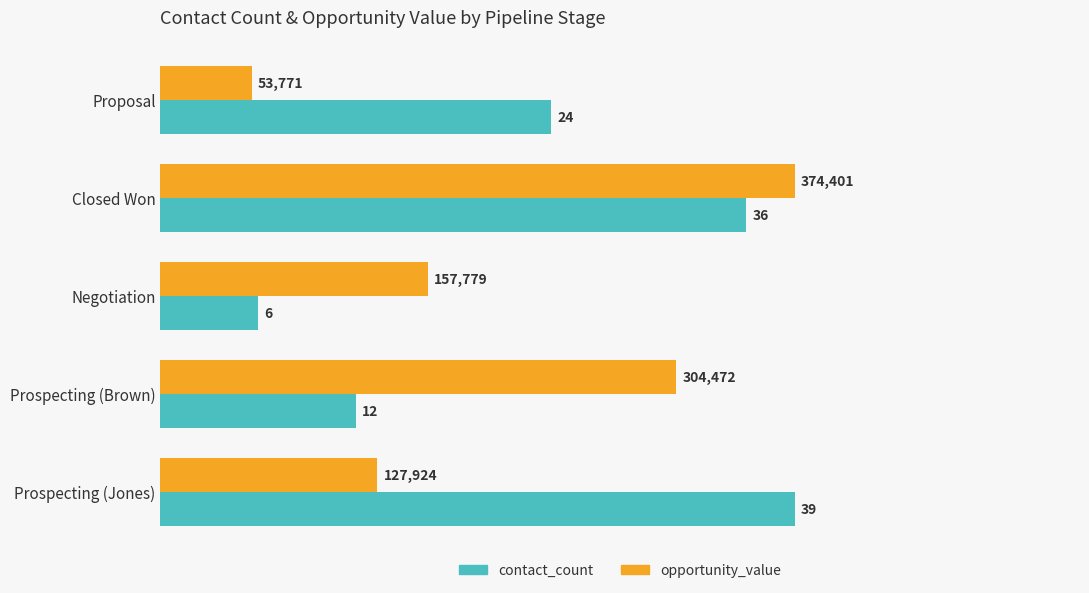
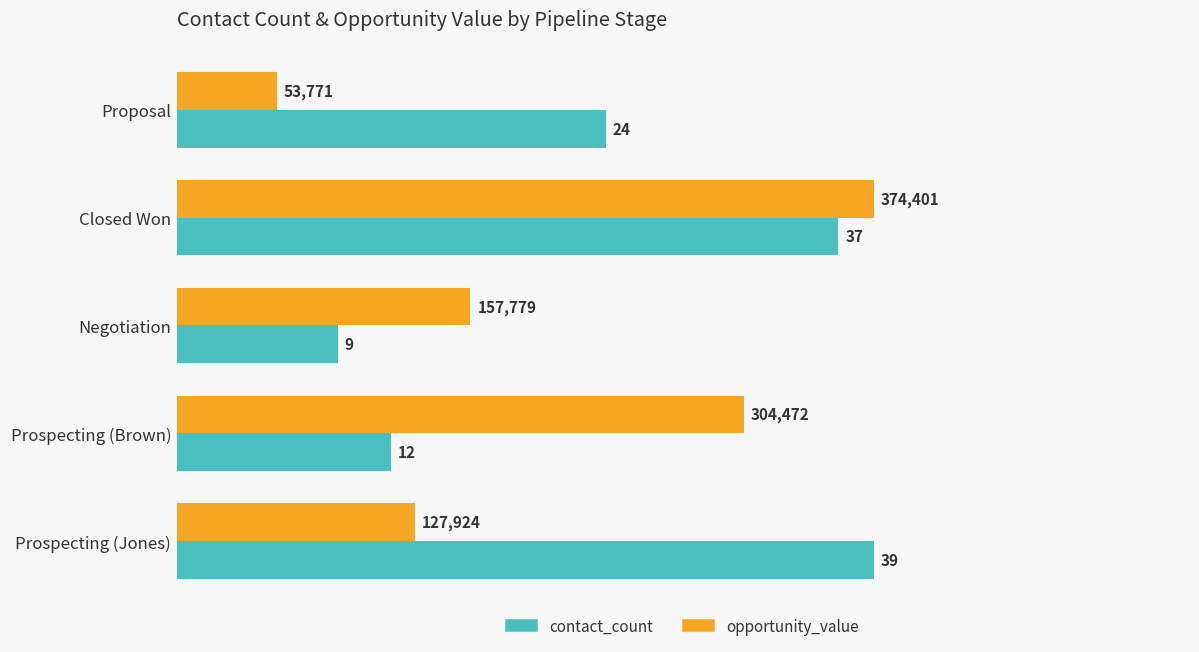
contact_count, Closed Won: 36 -> 37
contact_count, Negotiation: 6 -> 9
